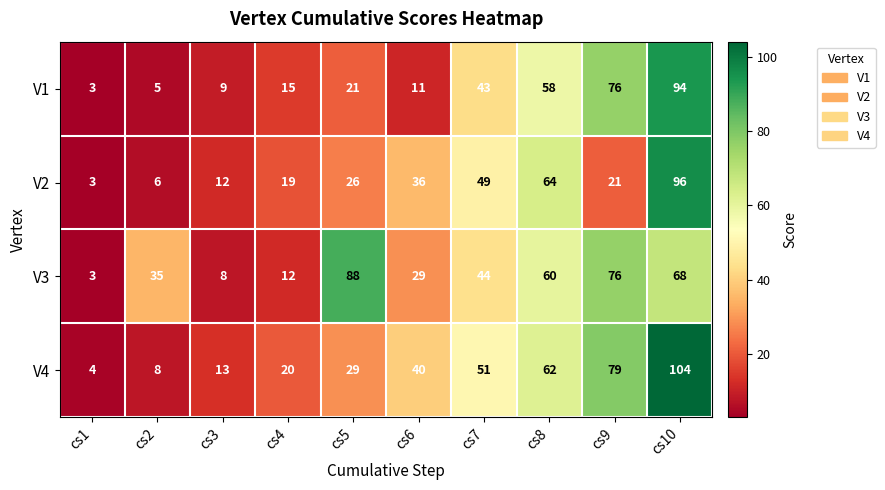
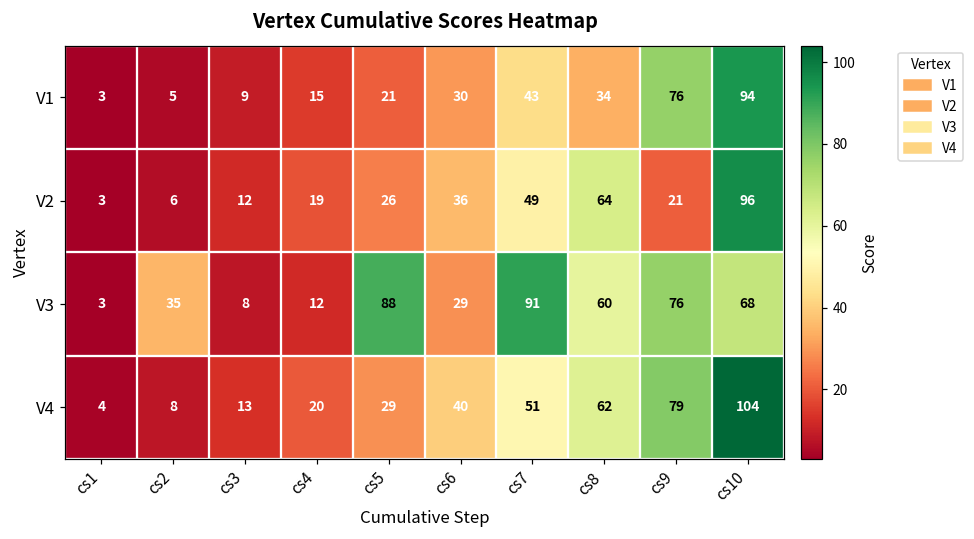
V1, cs6: 11 -> 30
V1, cs8: 58 -> 34
V3, cs7: 44 -> 91
